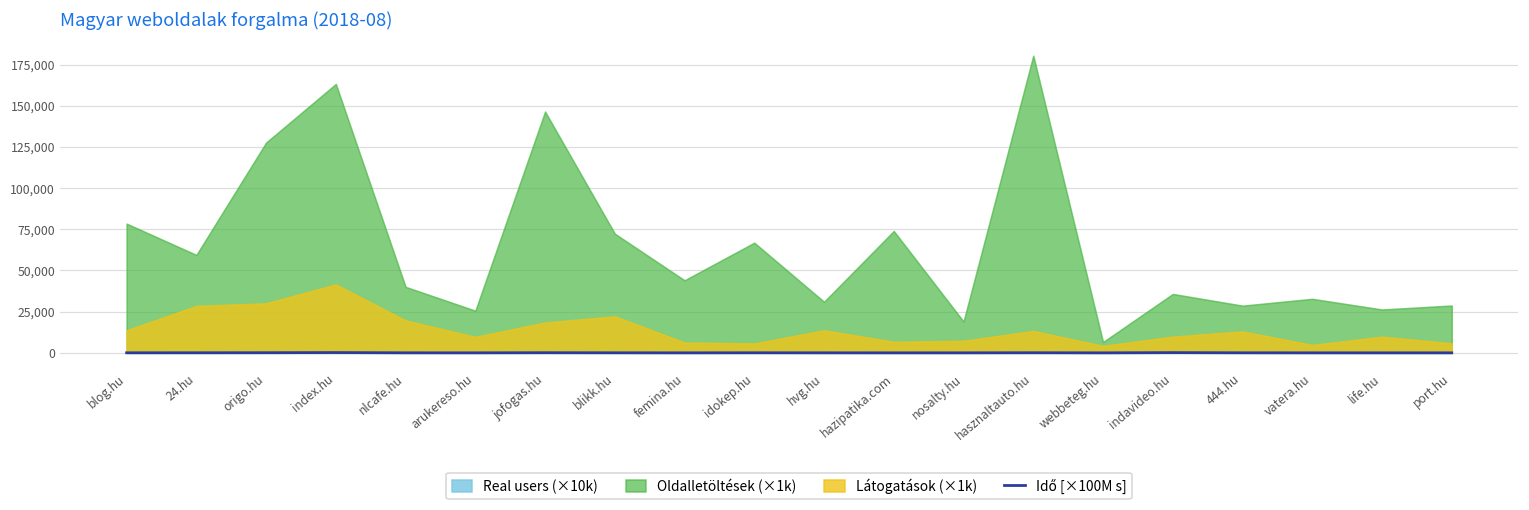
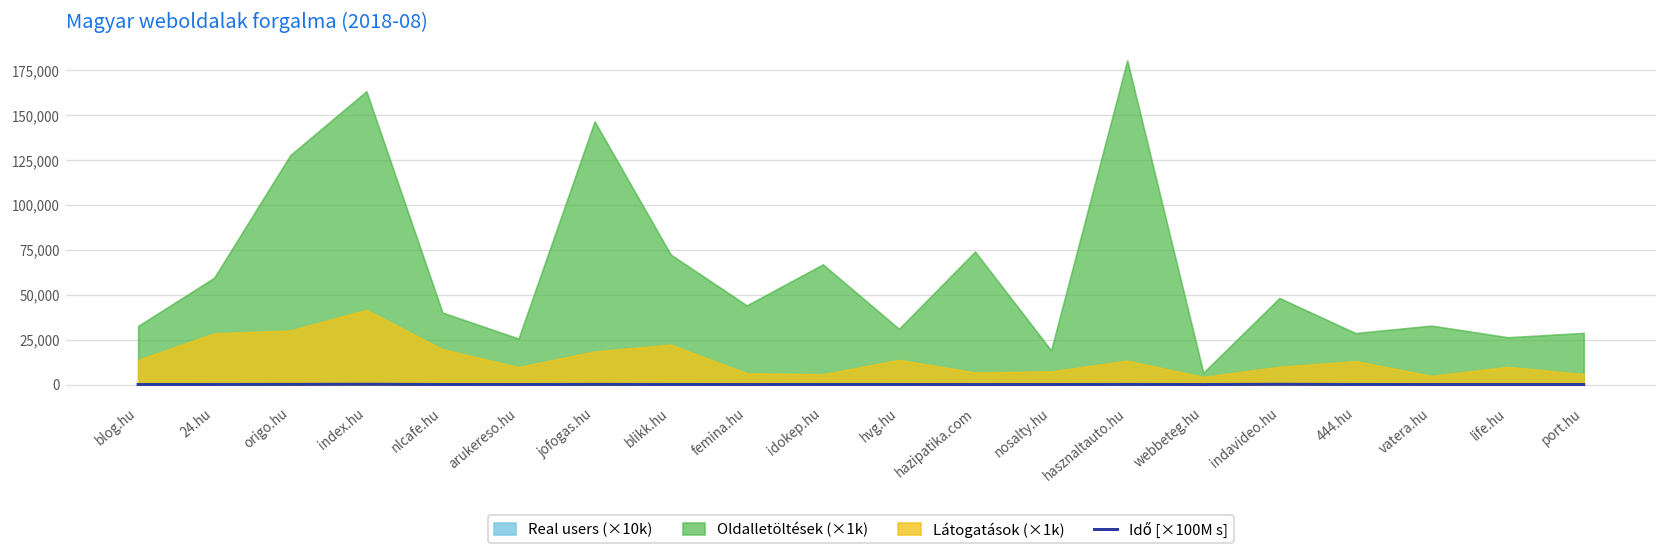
Oldalletöltések (×1k), blog.hu: 78,000 -> 33,000
Oldalletöltések (×1k), indavideo.hu: 36,000 -> 48,000
